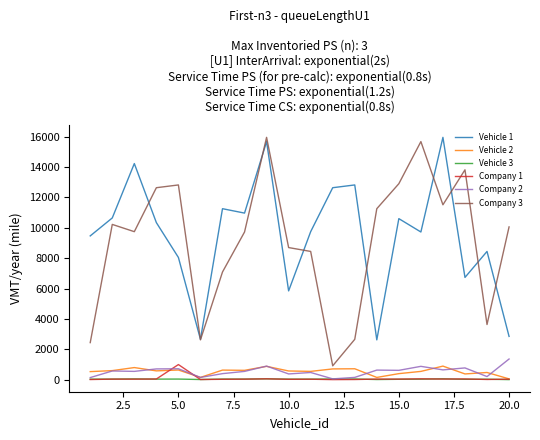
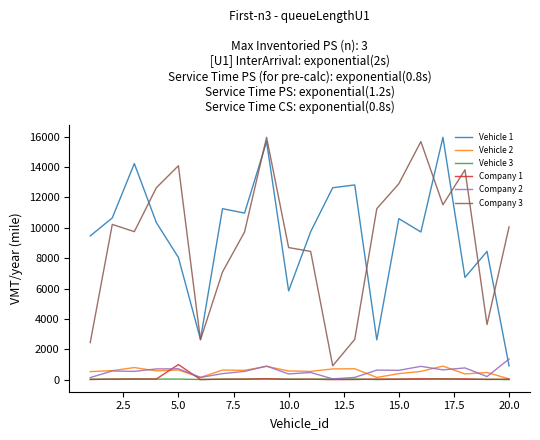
Company 3, 5.0: 12800 -> 14100
Vehicle 1, 20.0: 2800 -> 900
